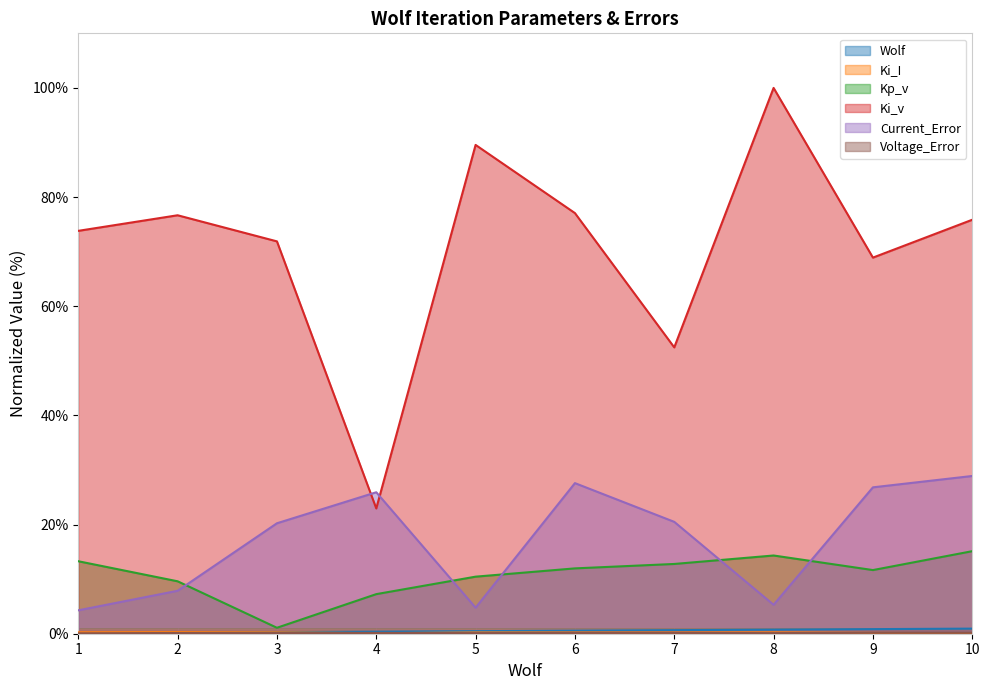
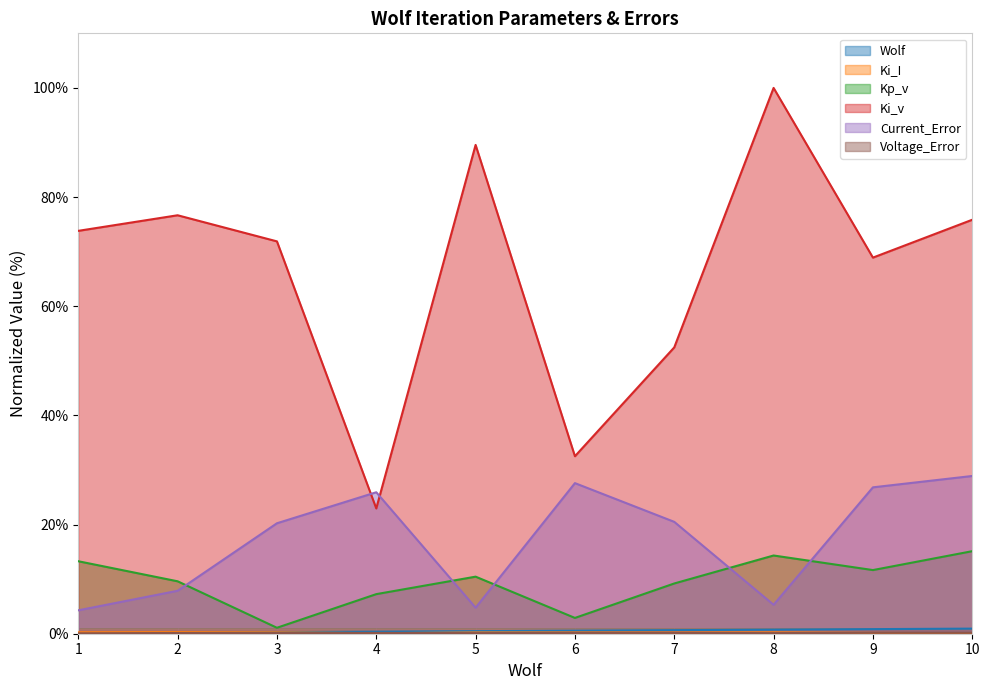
Kp_v, 6: 12% -> 3%
Ki_v, 6: 77% -> 33%
Kp_v, 7: 13% -> 9%
